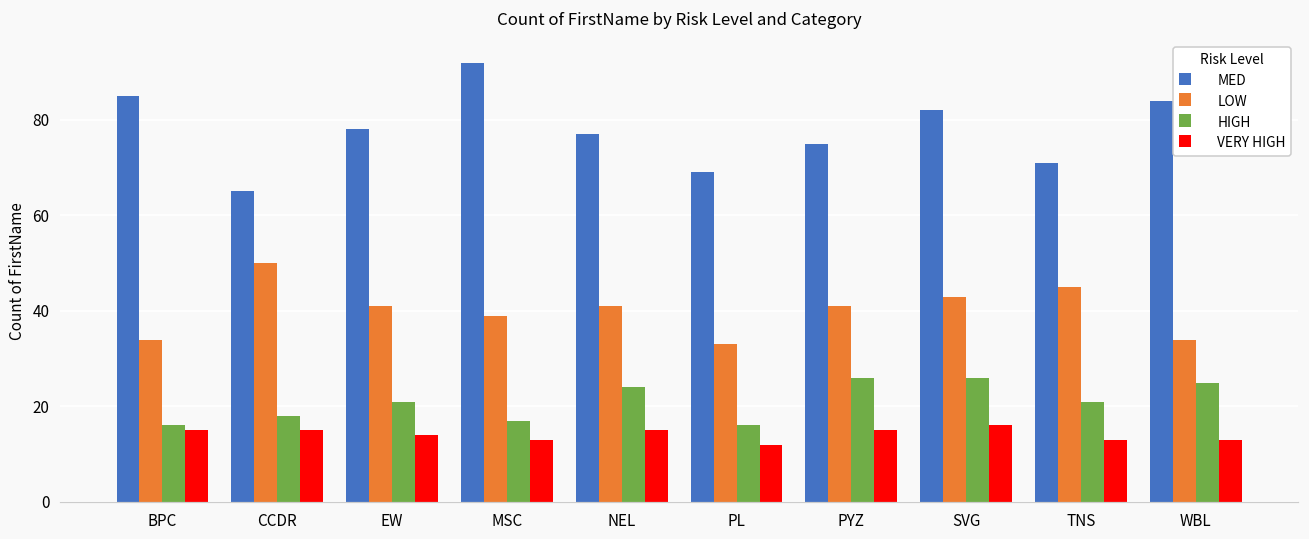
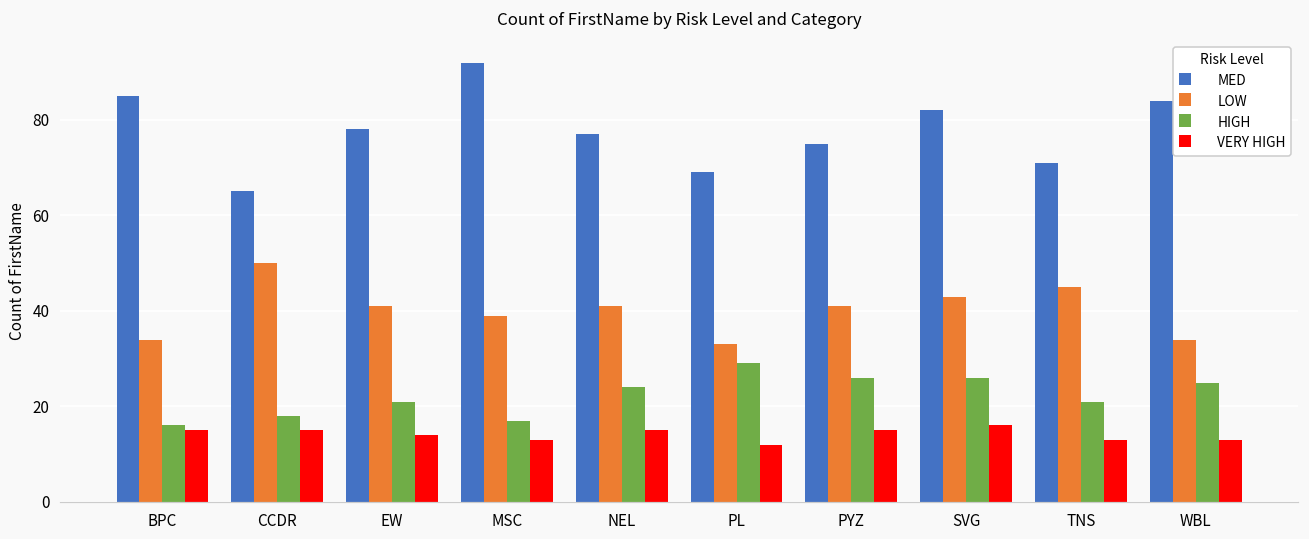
HIGH, PL: 16 -> 29
